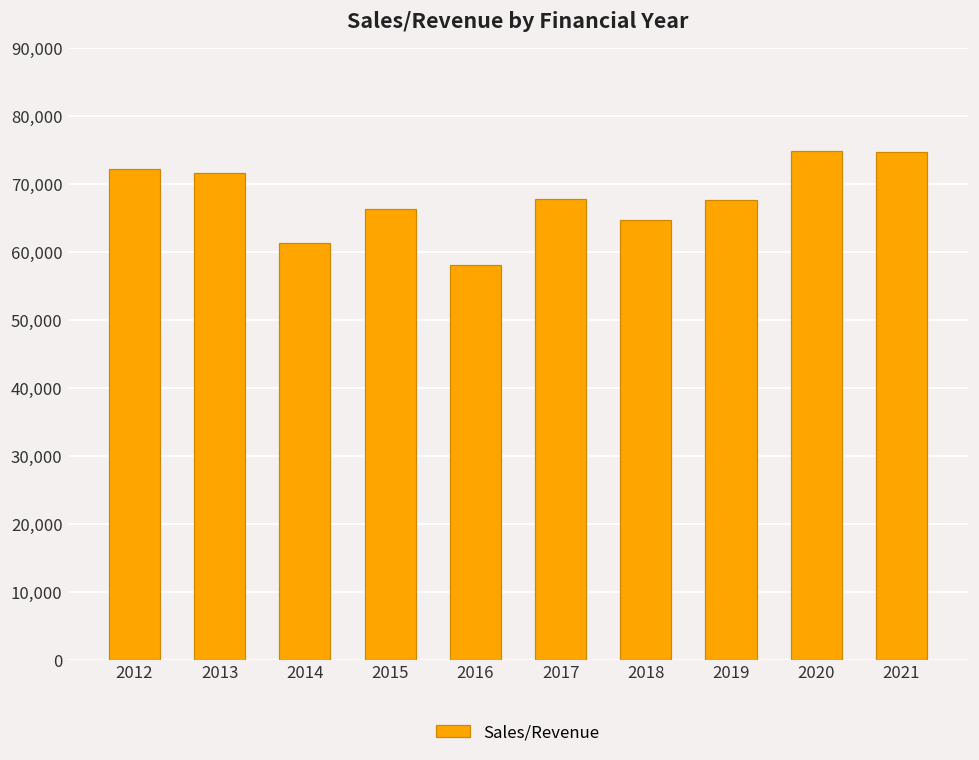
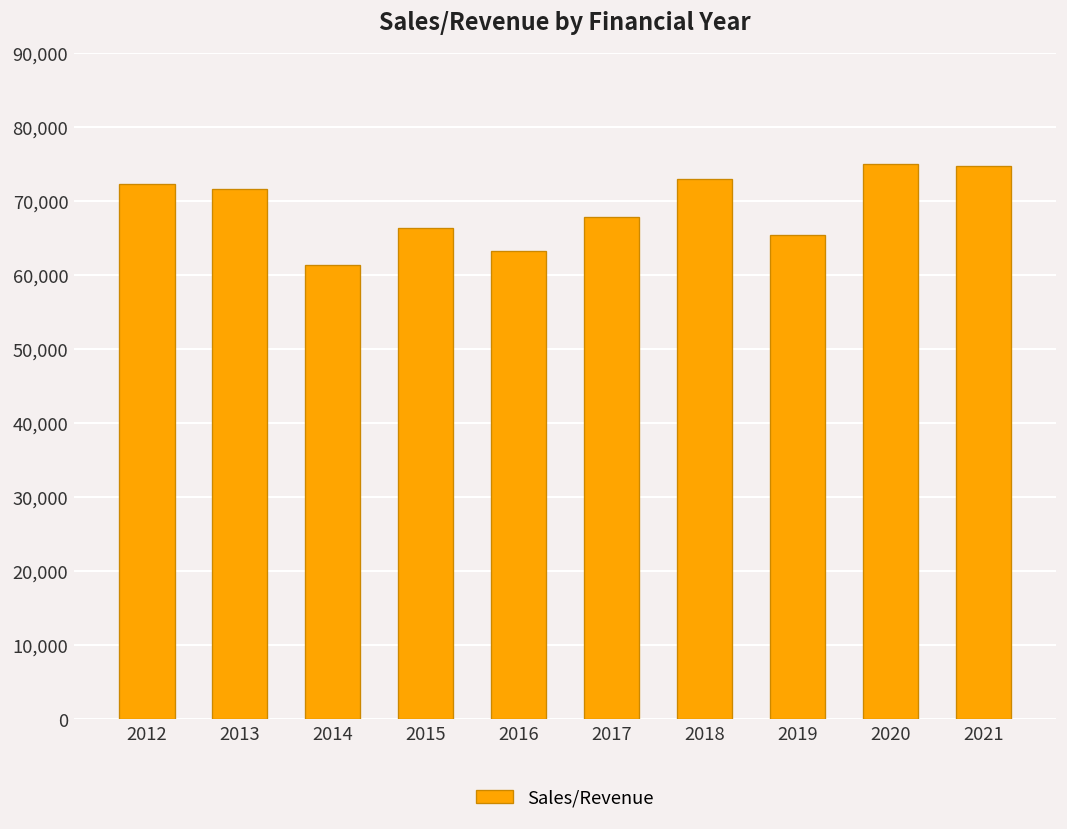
2016: 58,000 -> 63,000
2018: 65,000 -> 73,000
2019: 68,000 -> 65,000
